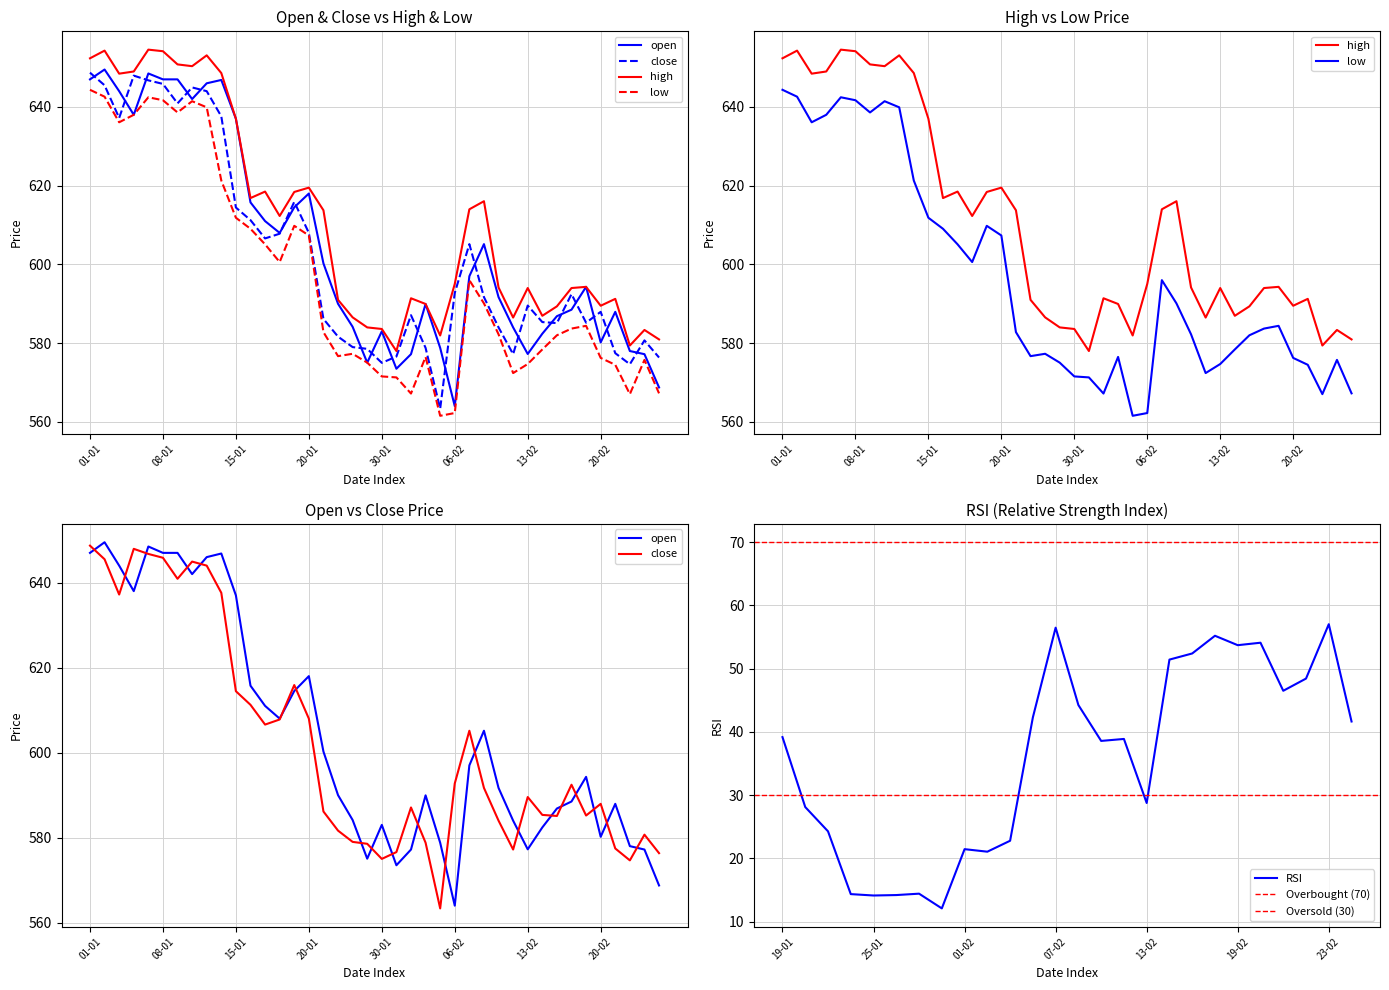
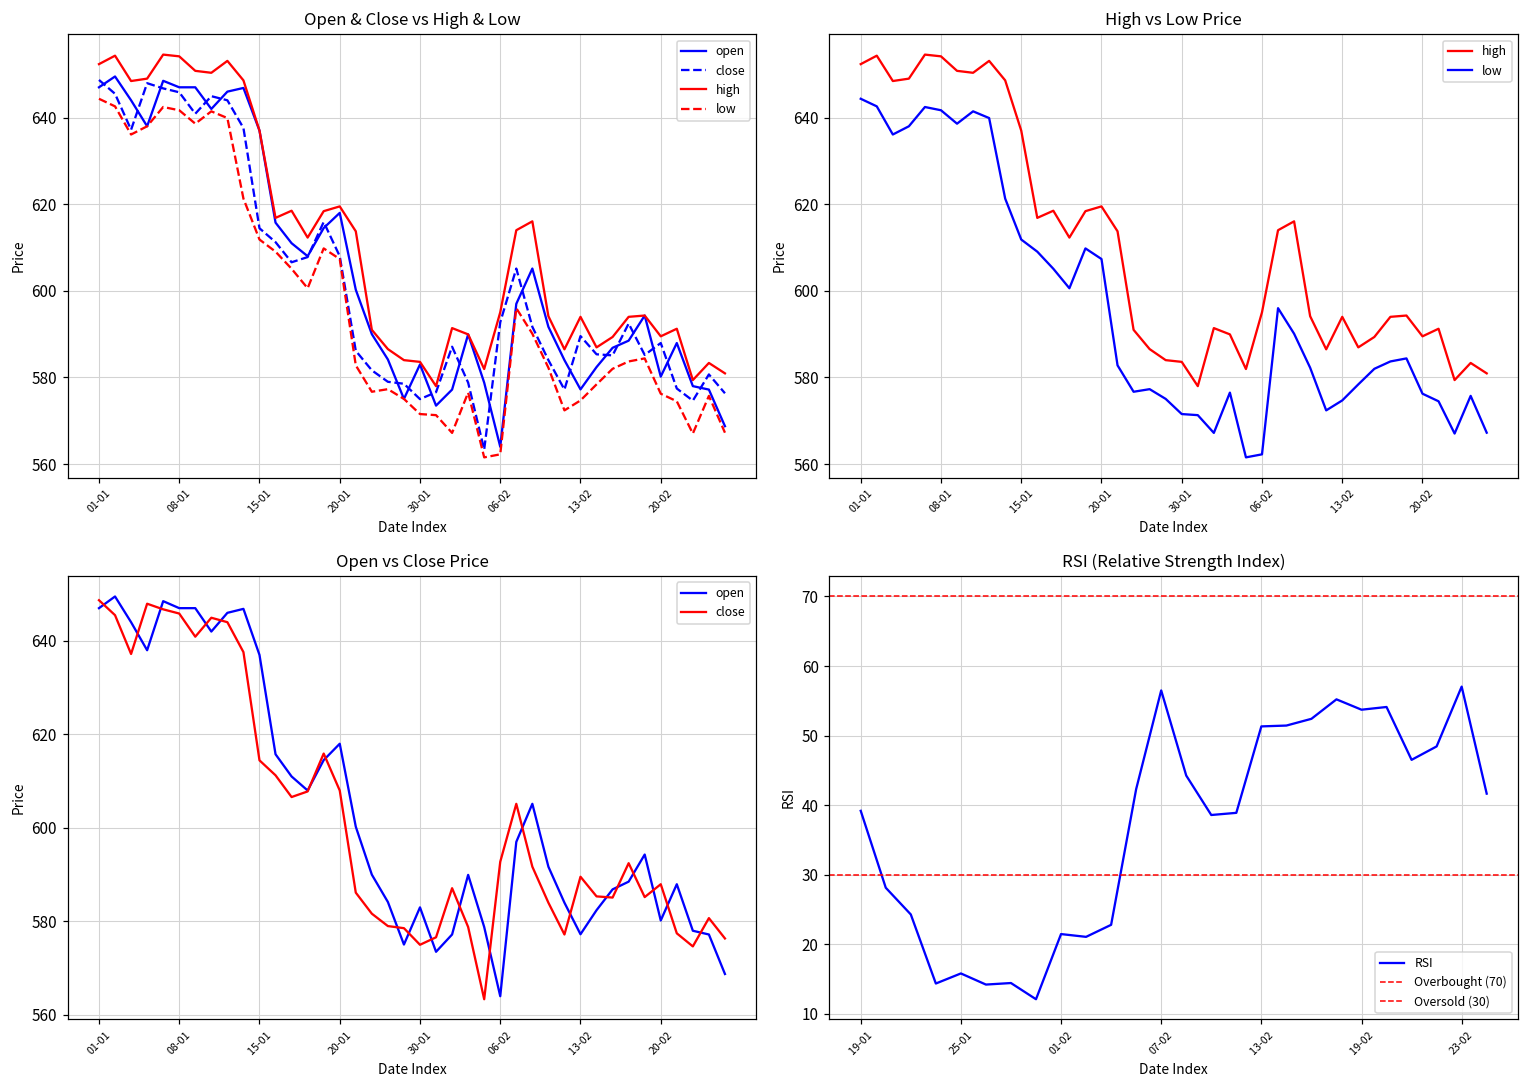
RSI (Relative Strength Index), 25-01: 14 -> 16
RSI (Relative Strength Index), 13-02: 29 -> 51
